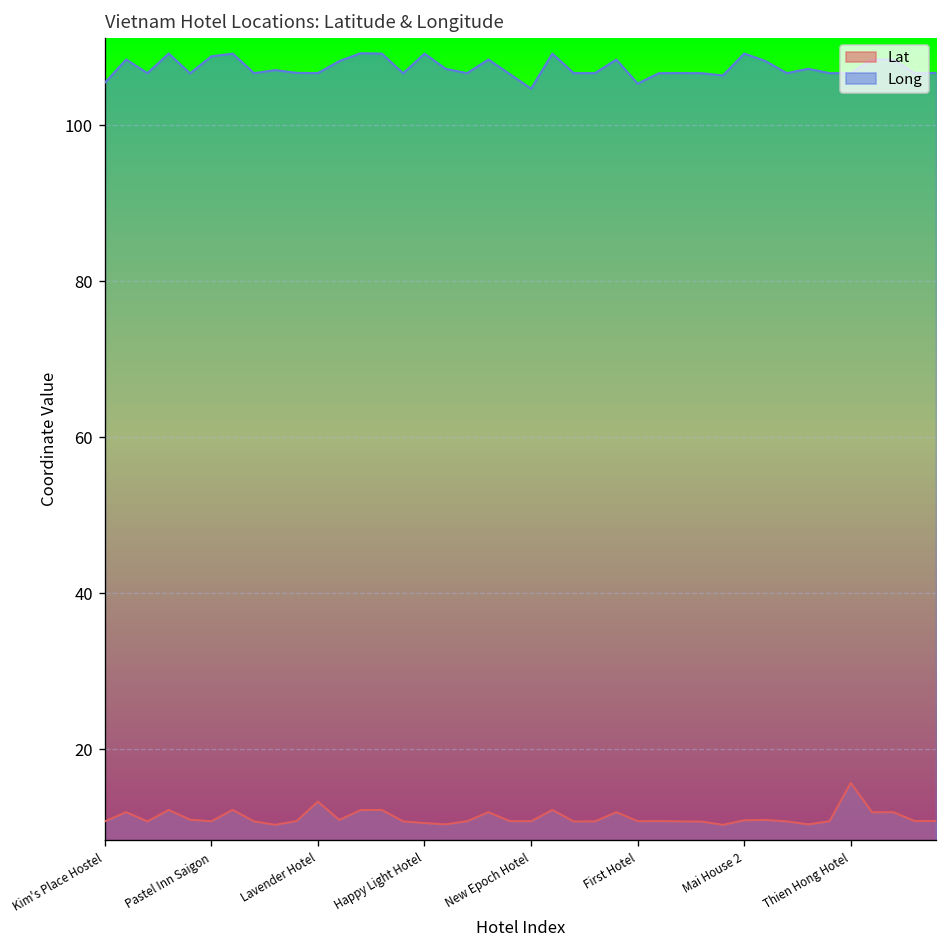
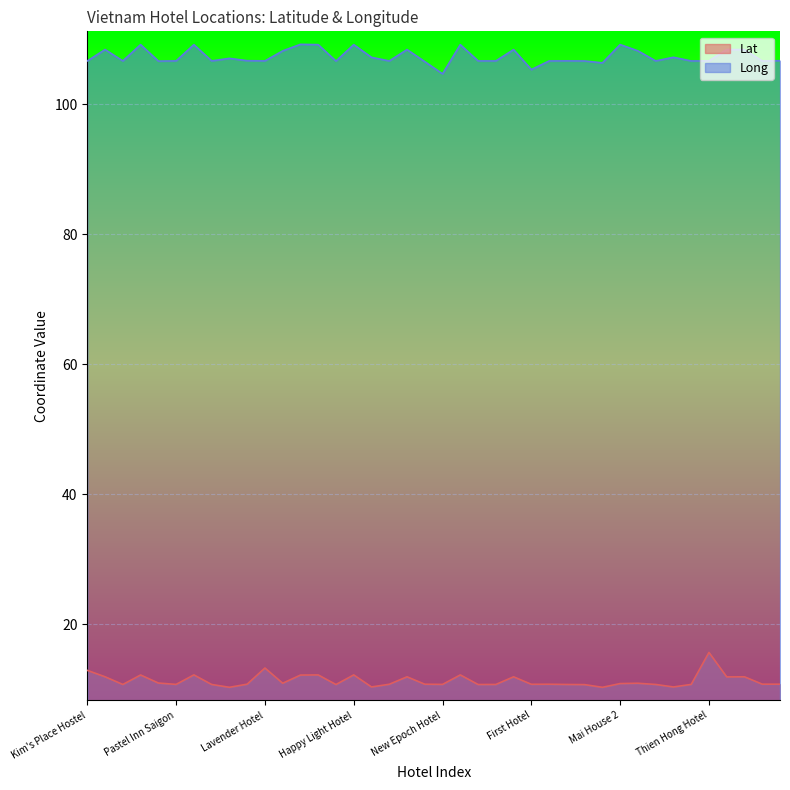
Lat, Kim's Place Hostel: 11 -> 13
Long, Kim's Place Hostel: 105 -> 107
Long, Pastel Inn Saigon: 109 -> 107
Lat, Happy Light Hotel: 11 -> 12
